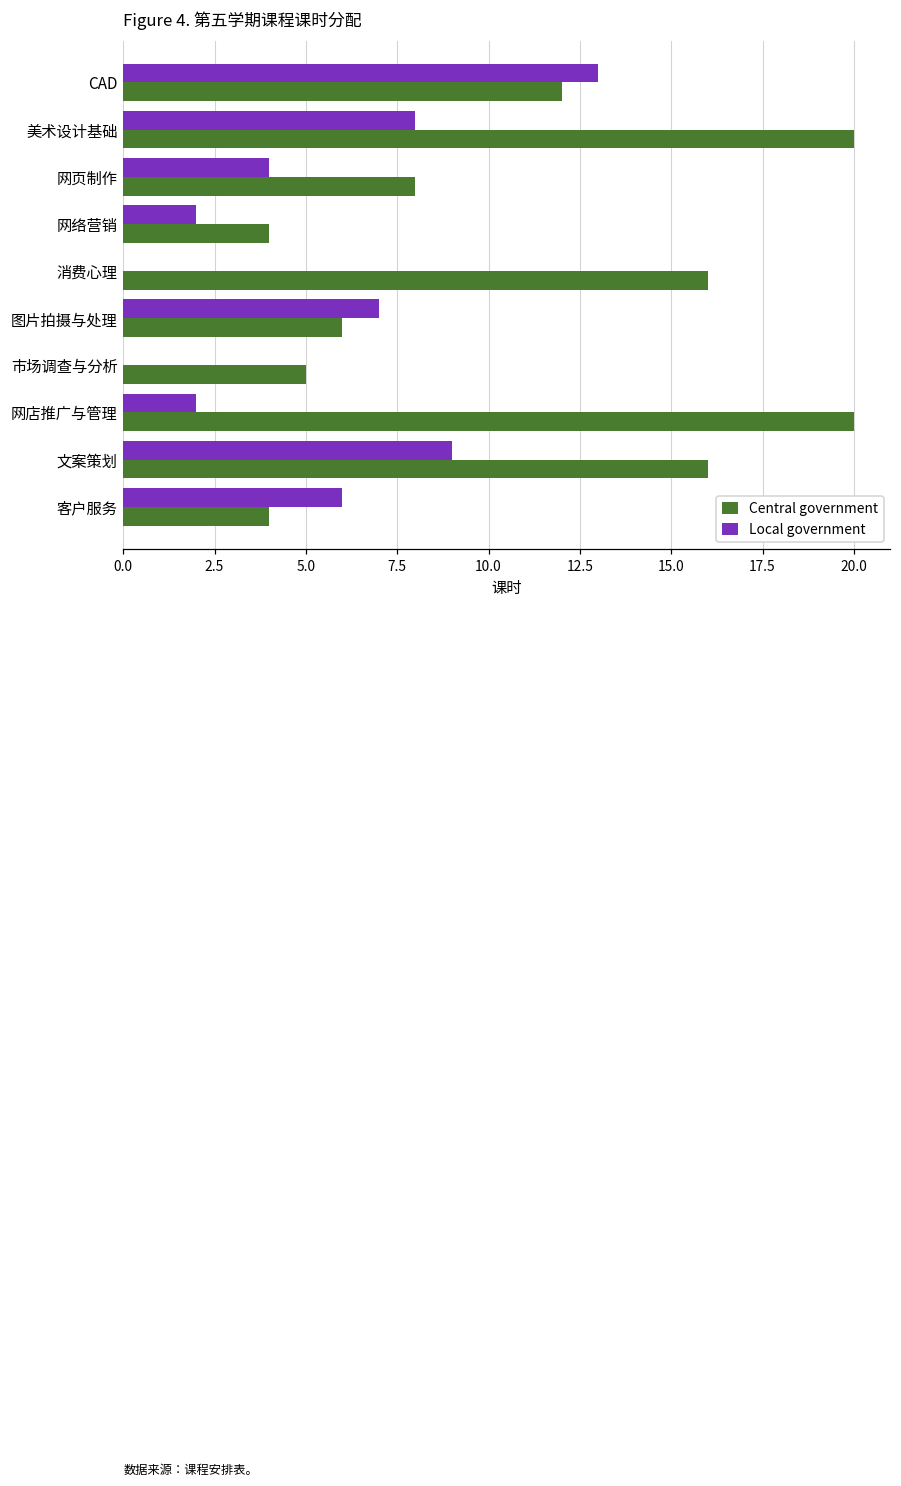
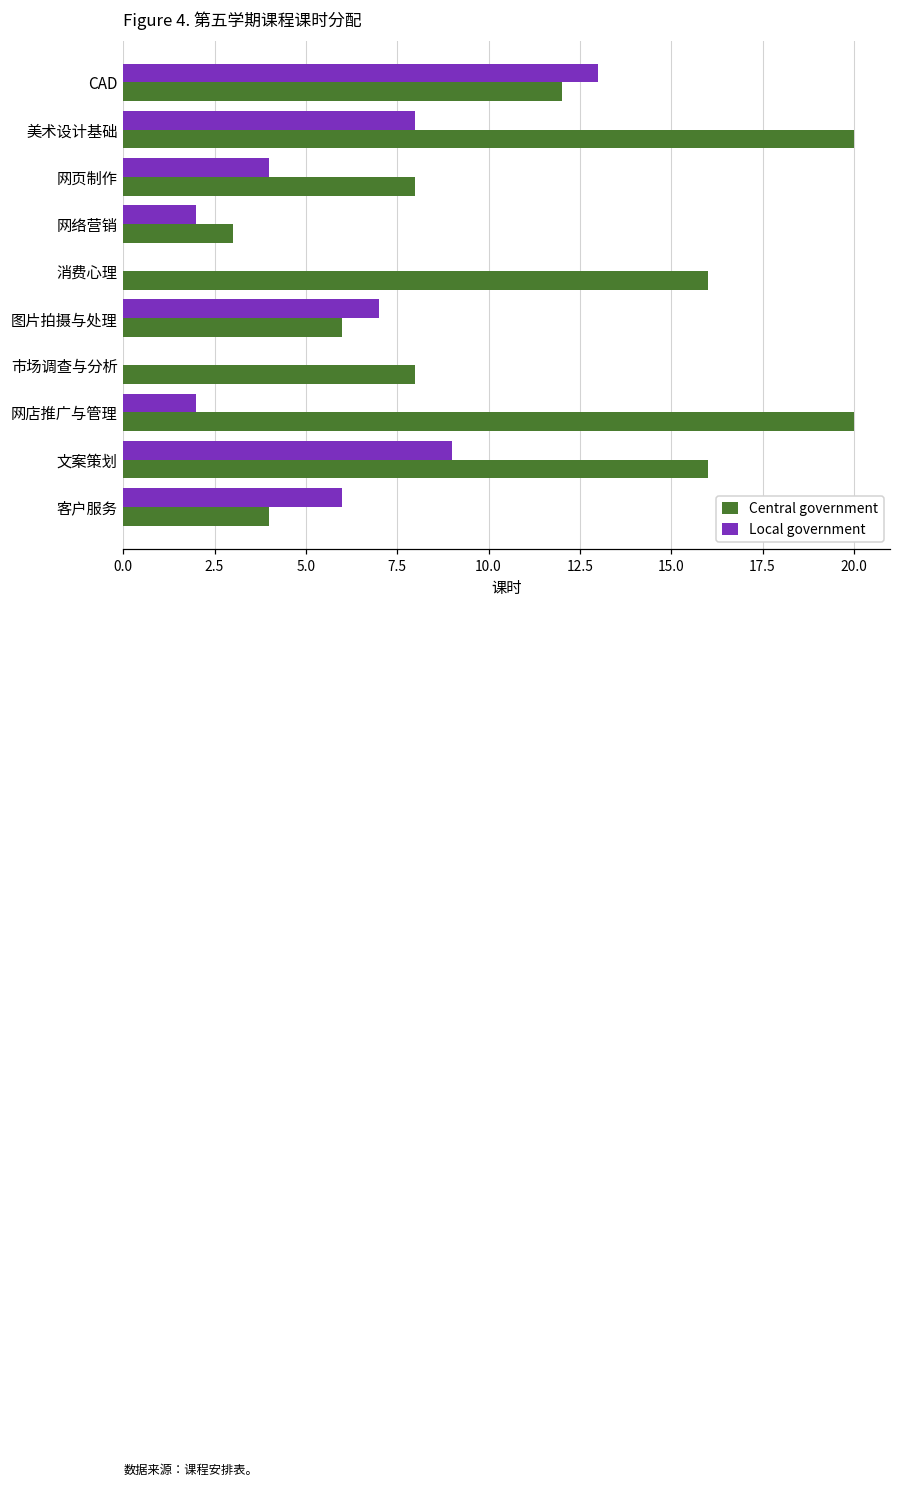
Central government, 网络营销: 4 -> 3
Central government, 市场调查与分析: 5 -> 8
